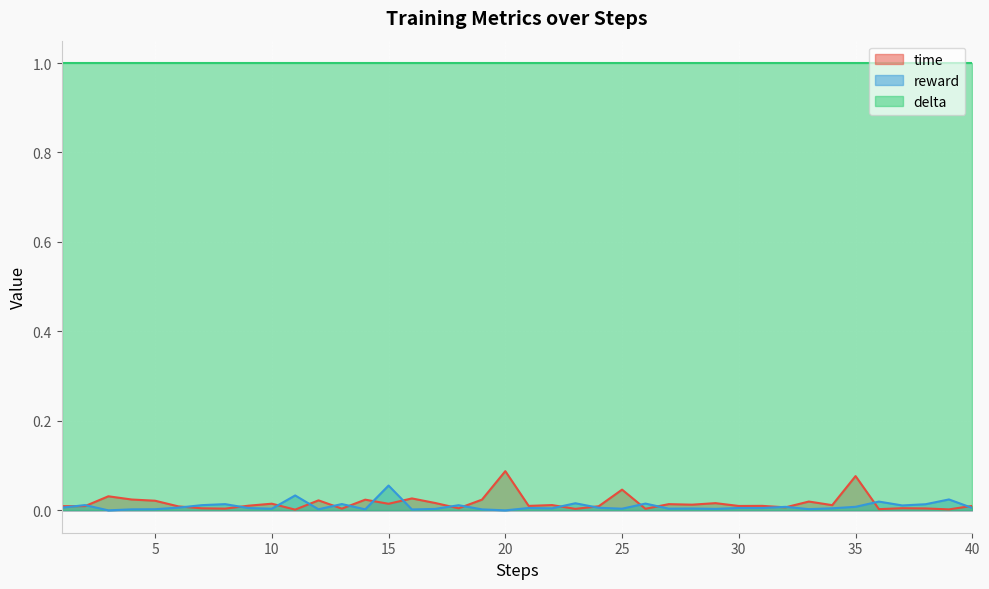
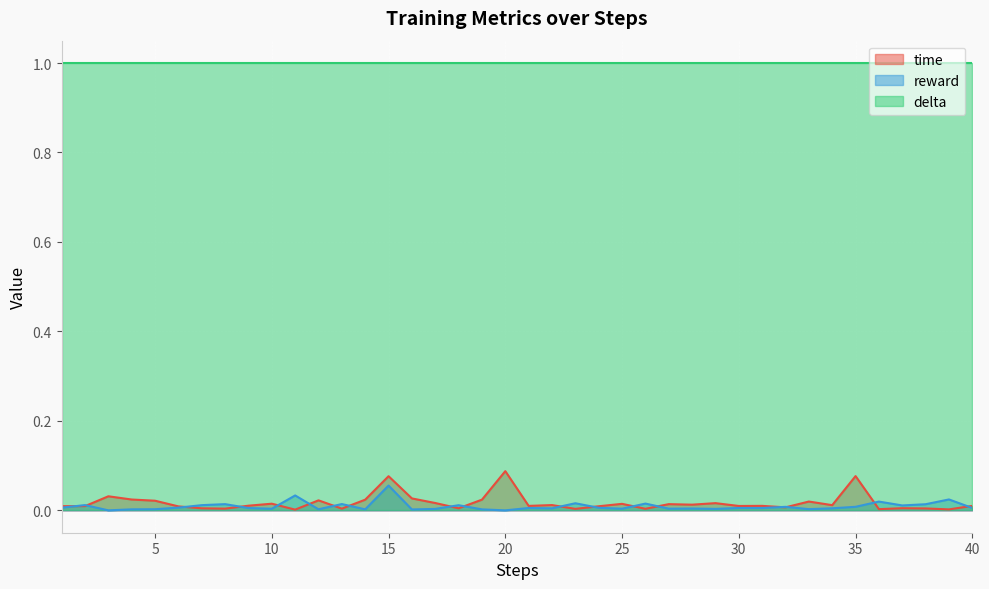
time, 15: 0.01 -> 0.08
time, 25: 0.05 -> 0.01
